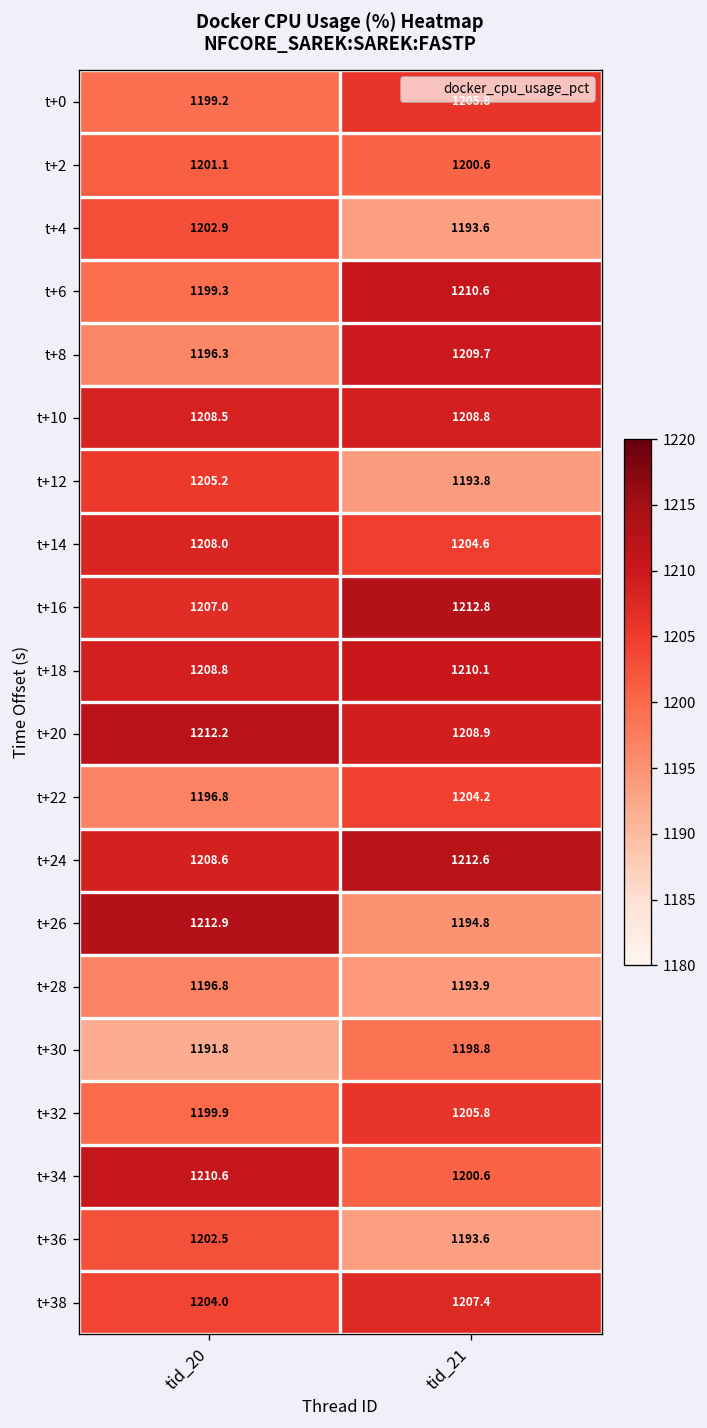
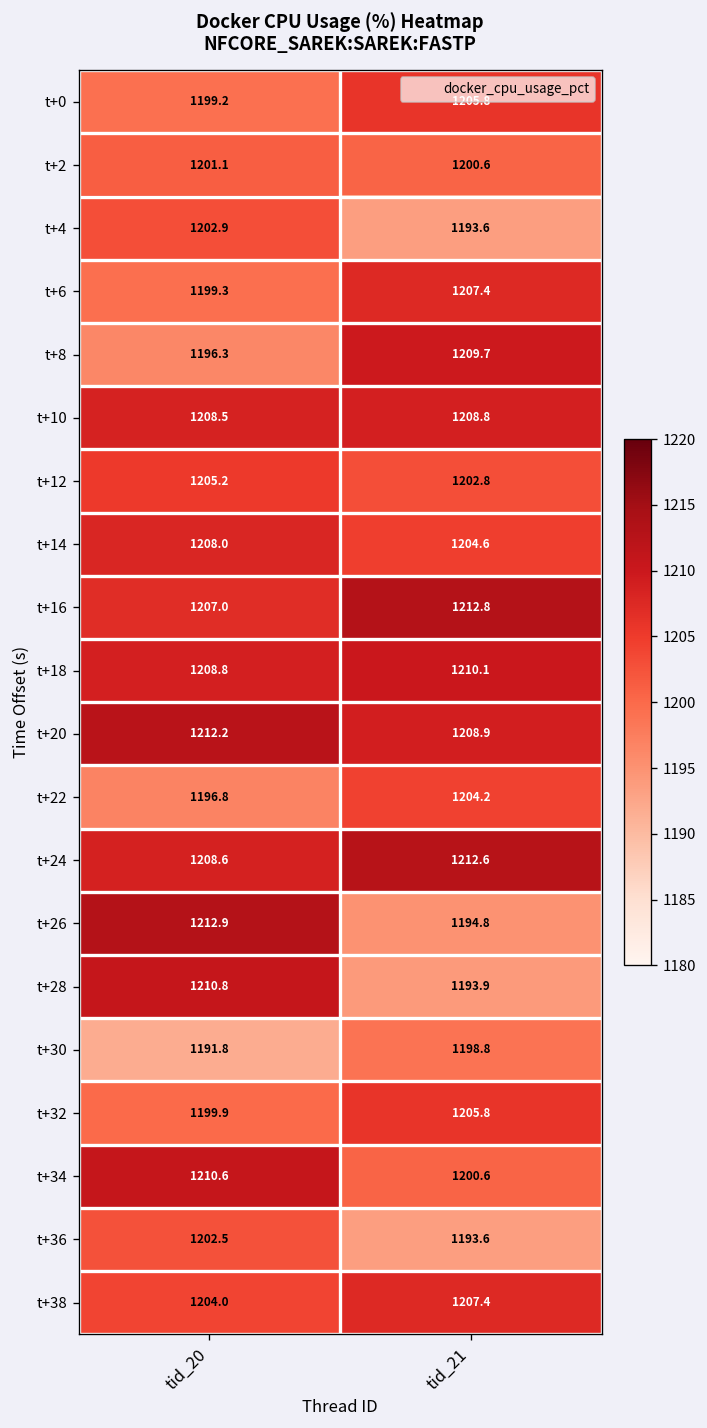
t+6, tid_21: 1210.6 -> 1207.4
t+12, tid_21: 1193.8 -> 1202.8
t+28, tid_20: 1196.8 -> 1210.8
